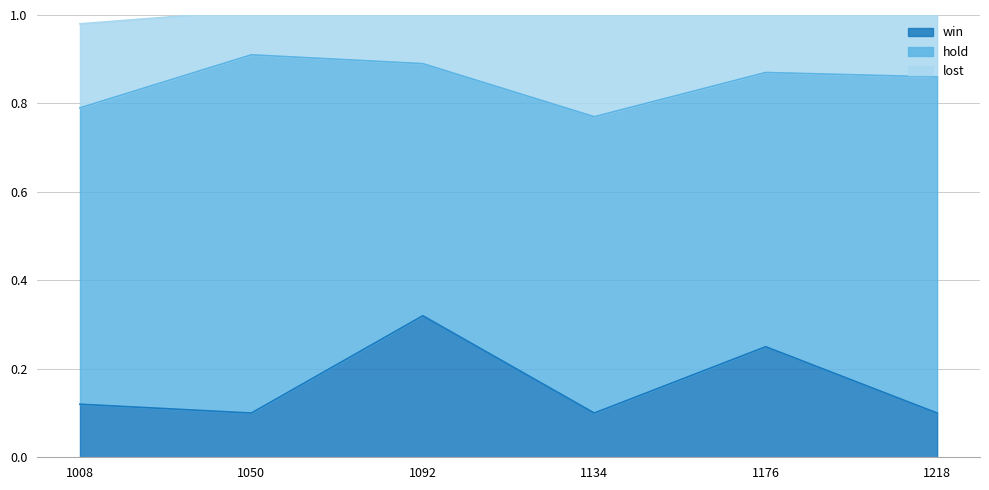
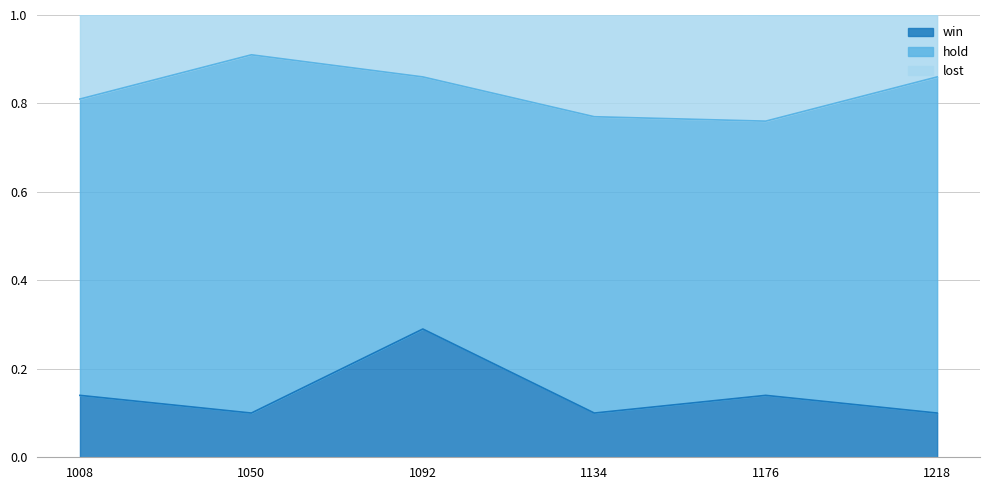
win, 1008: 0.12 -> 0.14
win, 1092: 0.32 -> 0.29
win, 1176: 0.25 -> 0.14
